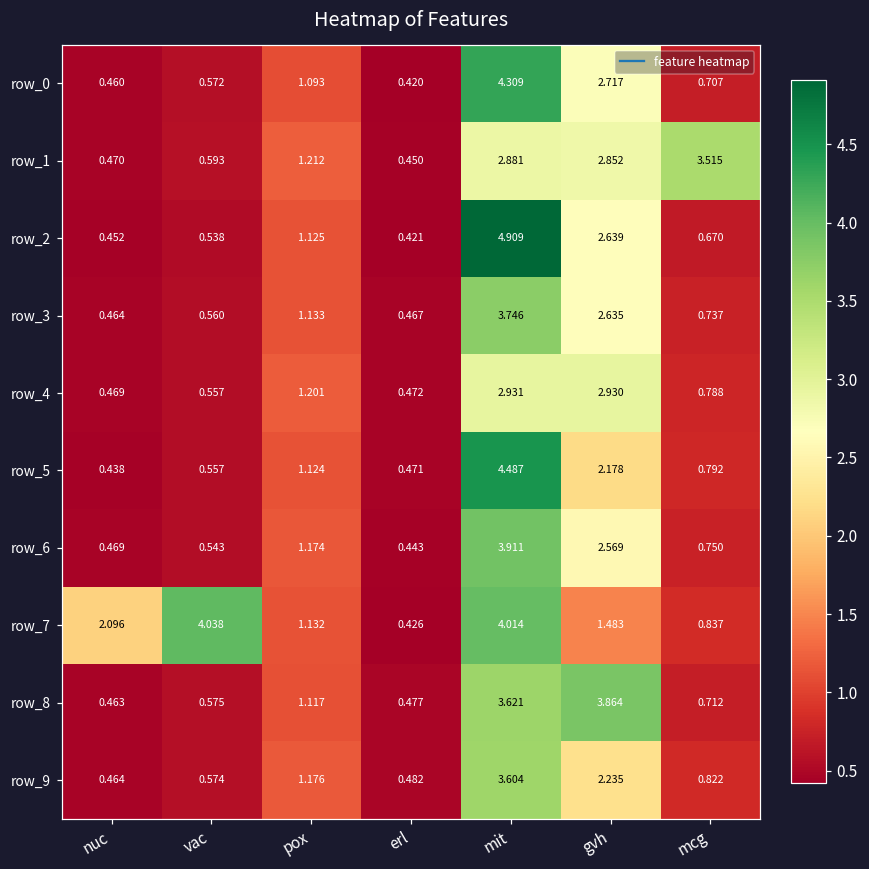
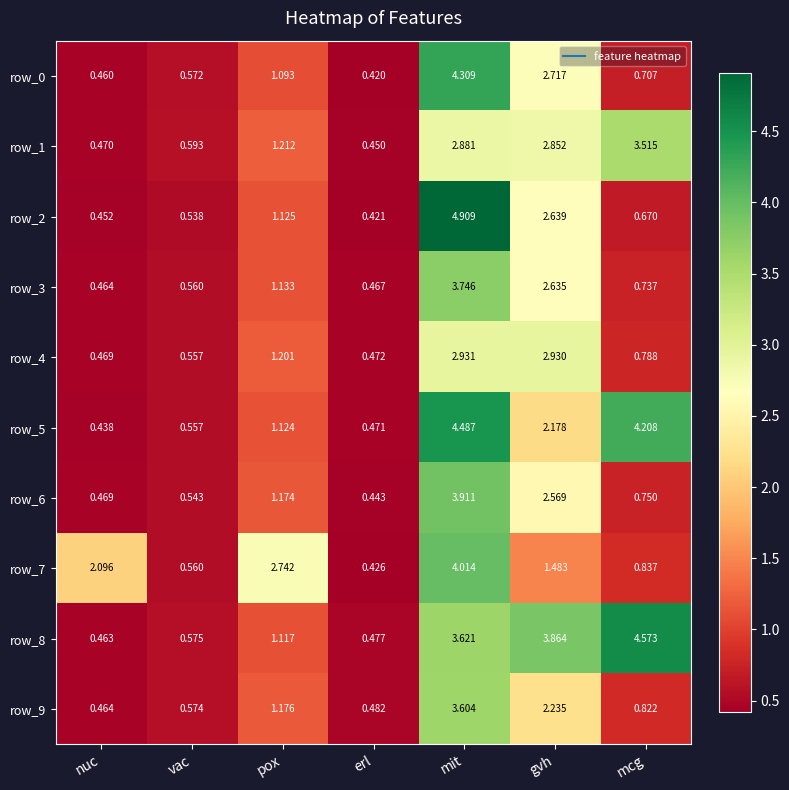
row_5, mcg: 0.792 -> 4.208
row_7, vac: 4.038 -> 0.560
row_7, pox: 1.132 -> 2.742
row_8, mcg: 0.712 -> 4.573
